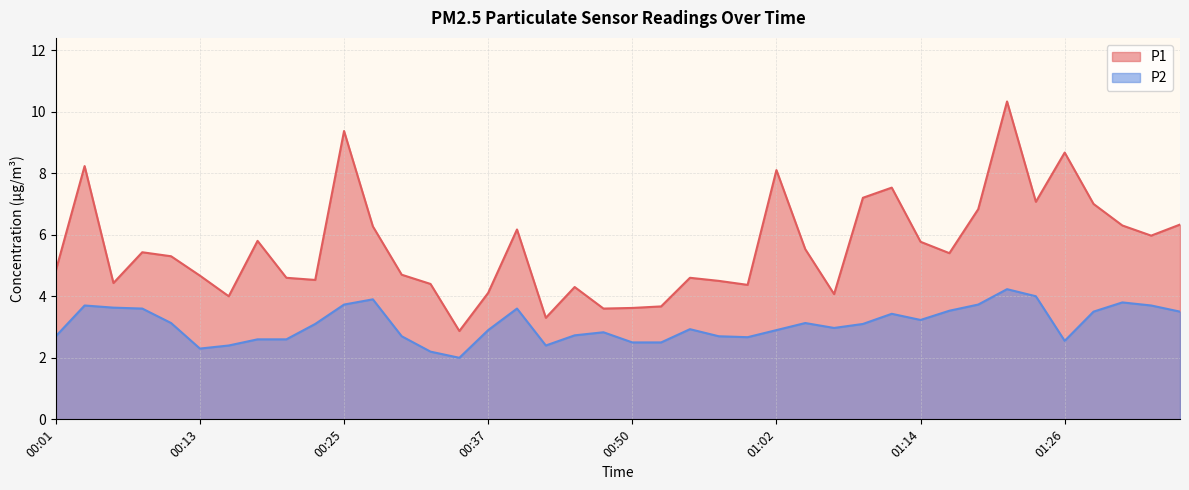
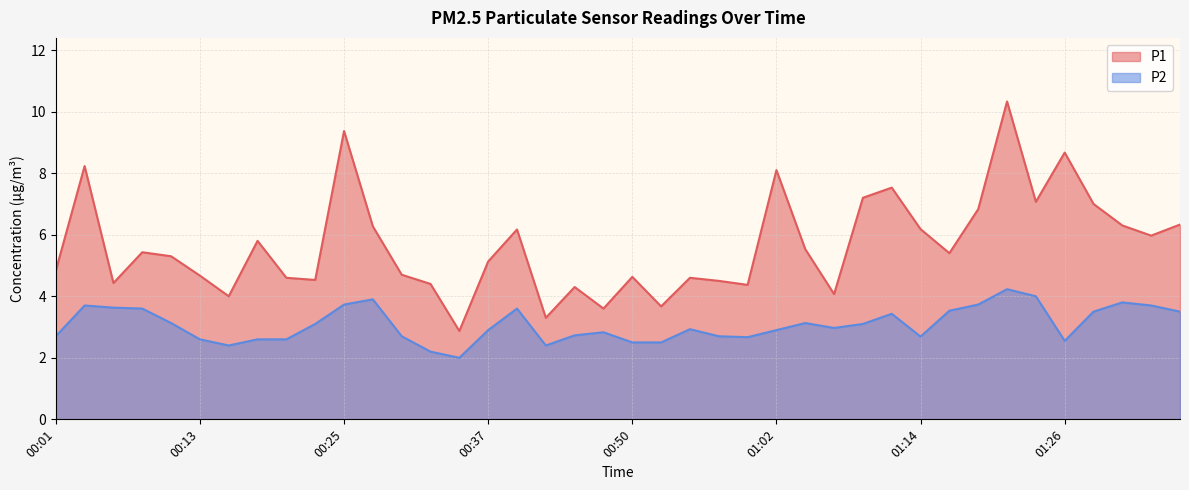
P2, 00:13: 2.3 -> 2.6
P1, 00:37: 4.1 -> 5.1
P1, 00:50: 3.6 -> 4.6
P1, 01:14: 5.8 -> 6.2
P2, 01:14: 3.2 -> 2.7
